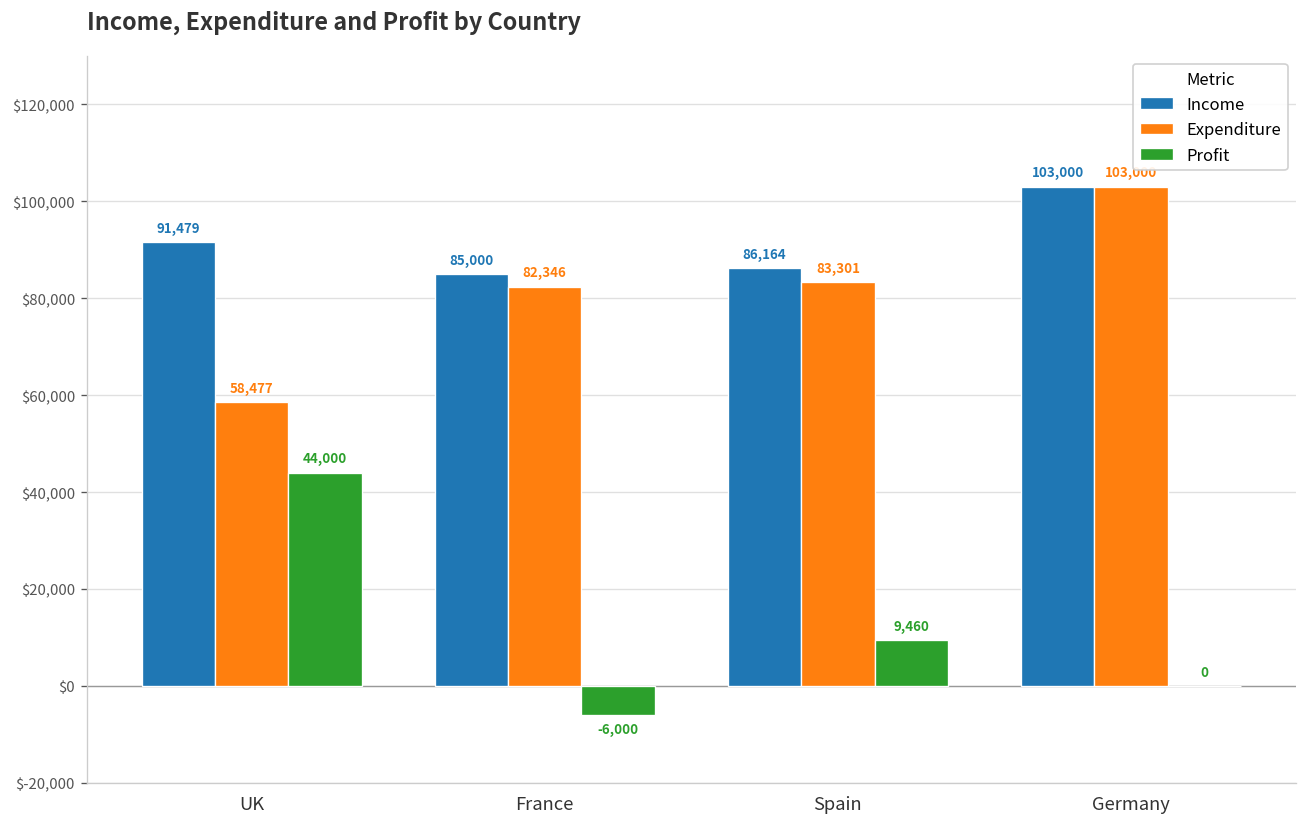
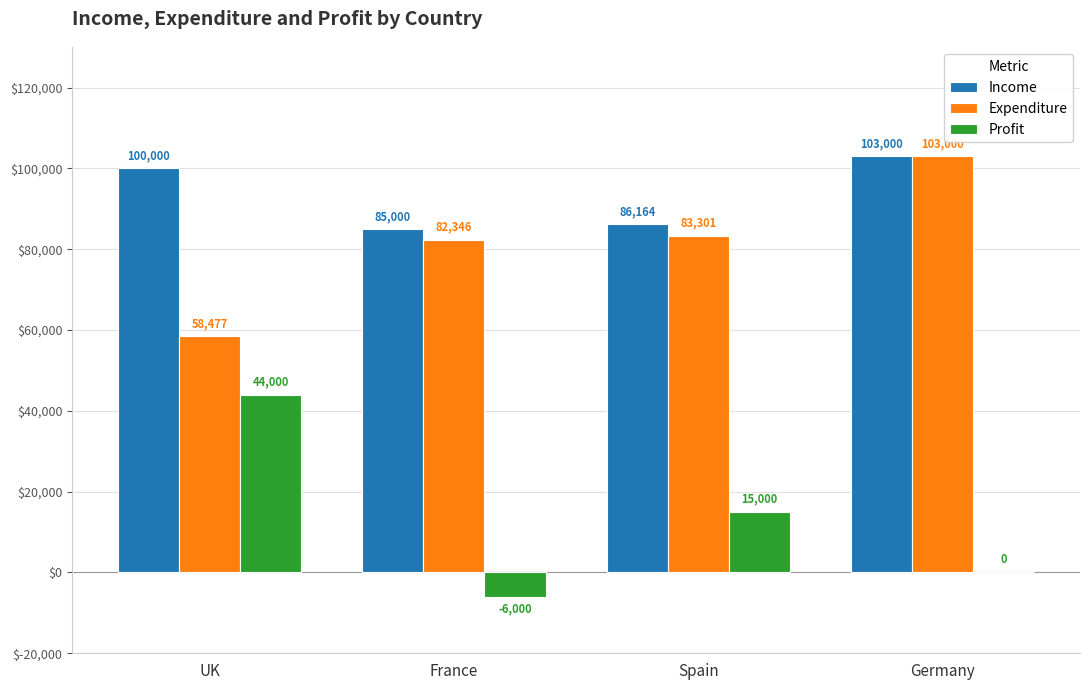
Income, UK: 91,479 -> 100,000
Profit, Spain: 9,460 -> 15,000
